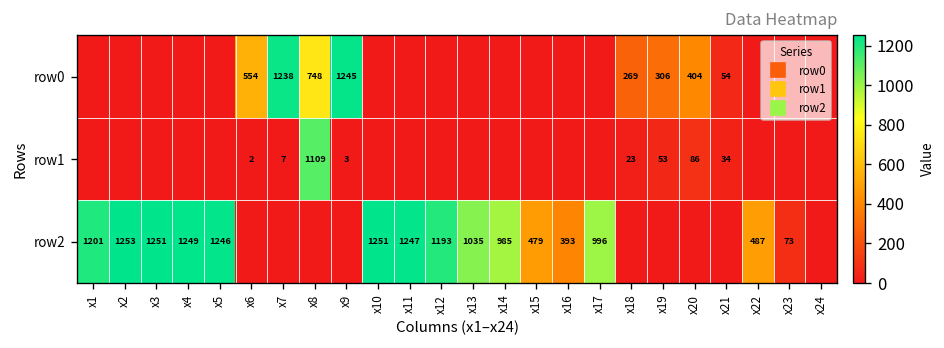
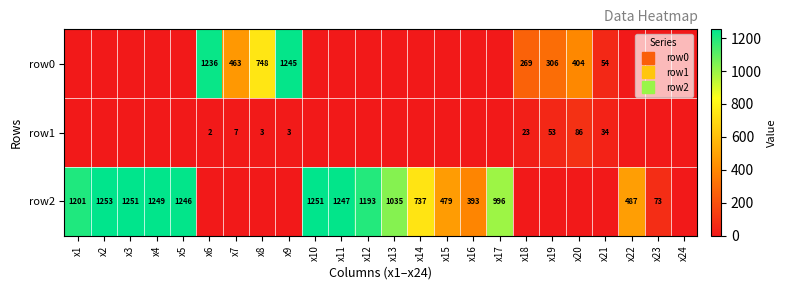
row0, x6: 554 -> 1236
row0, x7: 1238 -> 463
row1, x8: 1109 -> 3
row2, x14: 985 -> 737
